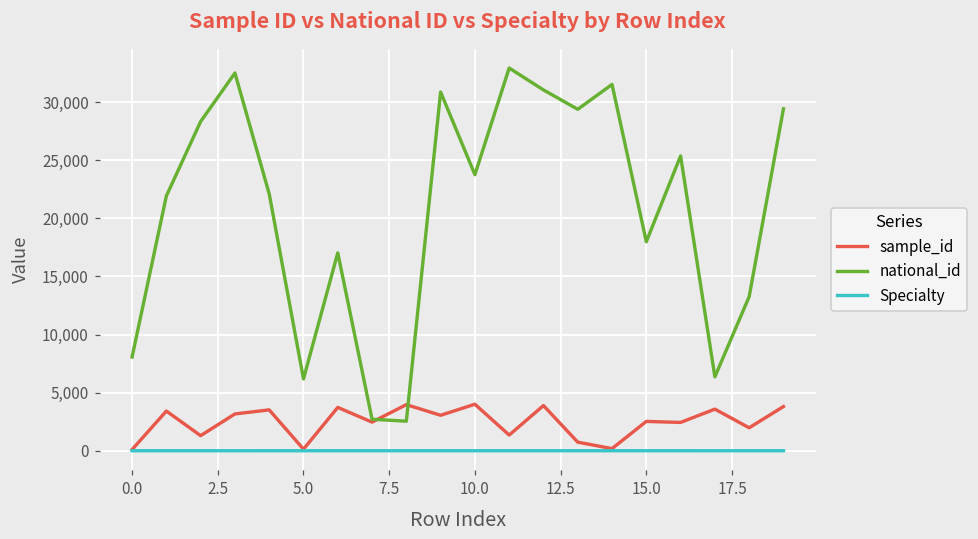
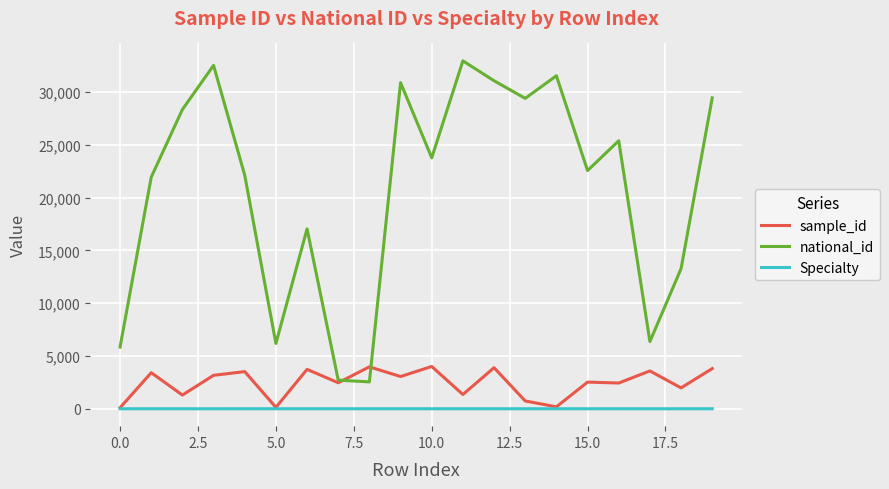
national_id, 0.0: 8,100 -> 5,800
national_id, 15.0: 18,000 -> 22,500
